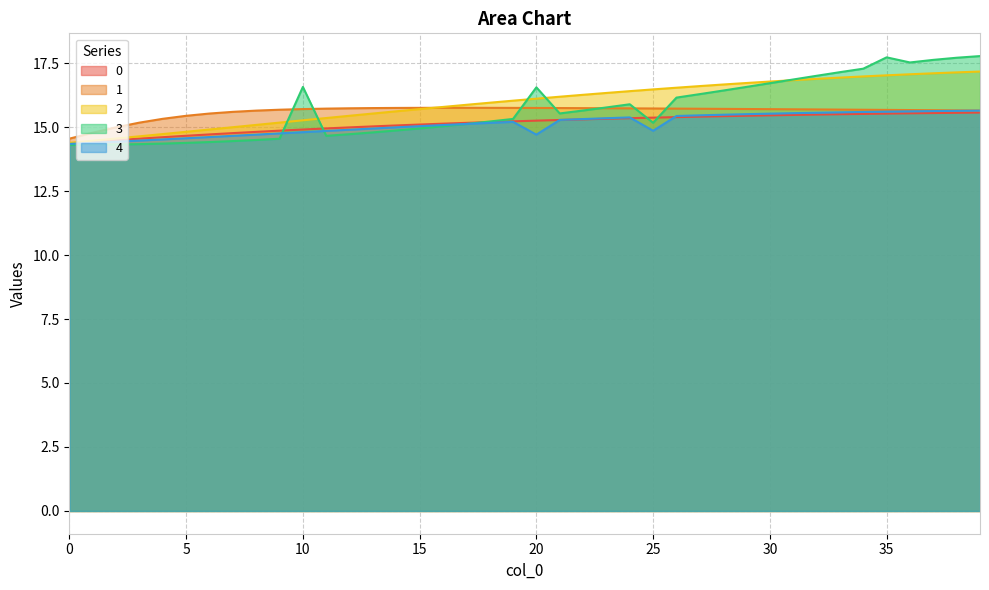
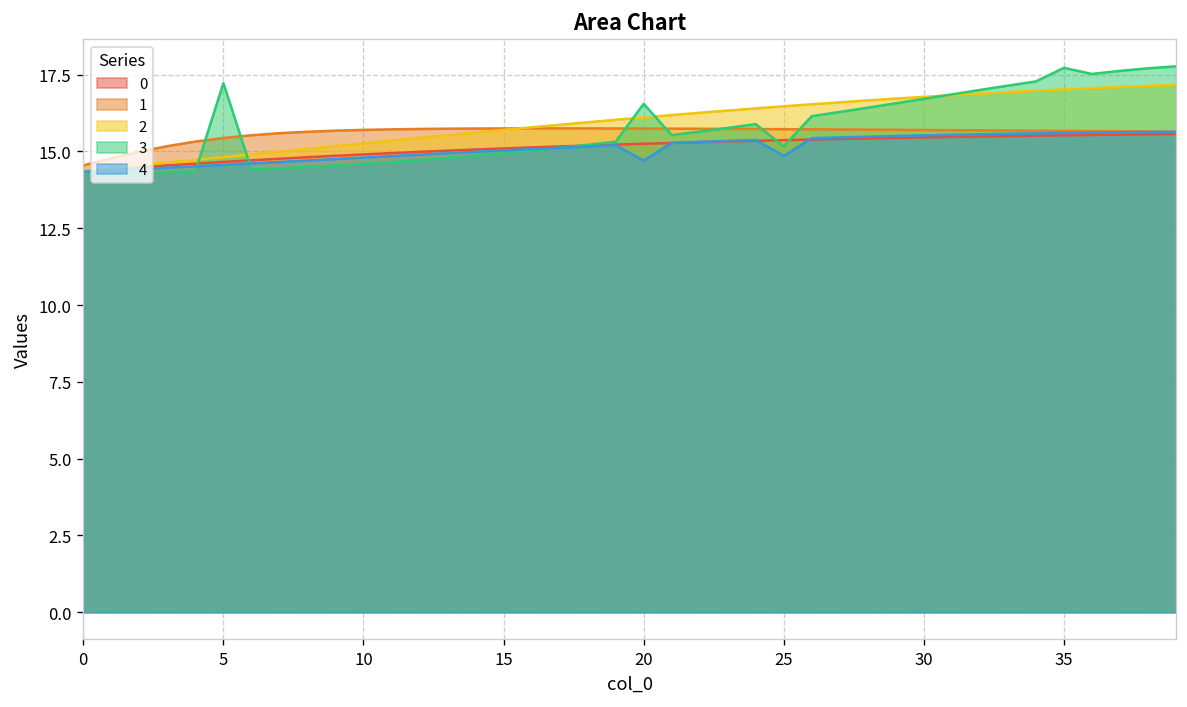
3, 5: 14.4 -> 17.2
3, 10: 16.6 -> 14.6
